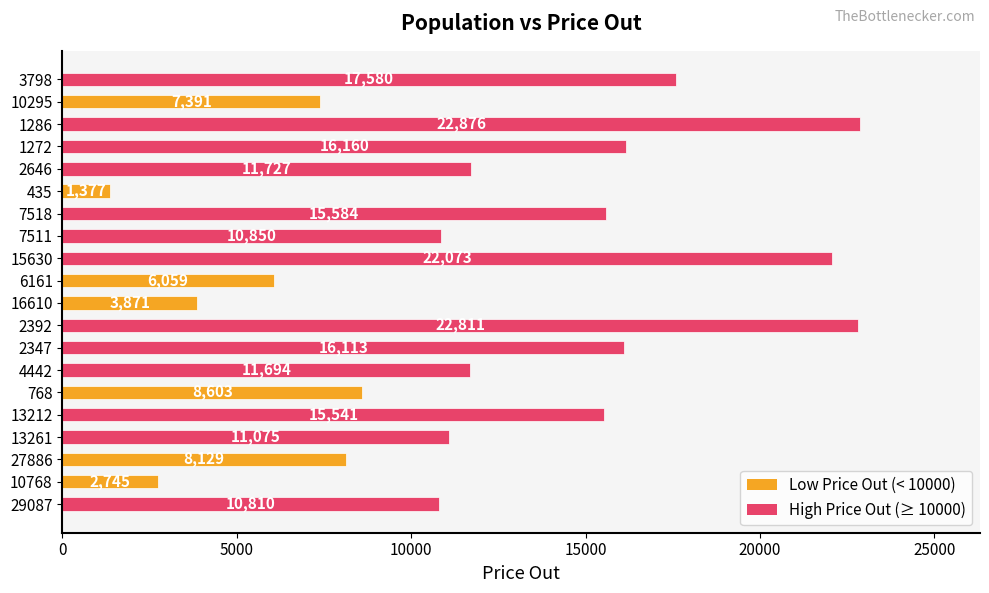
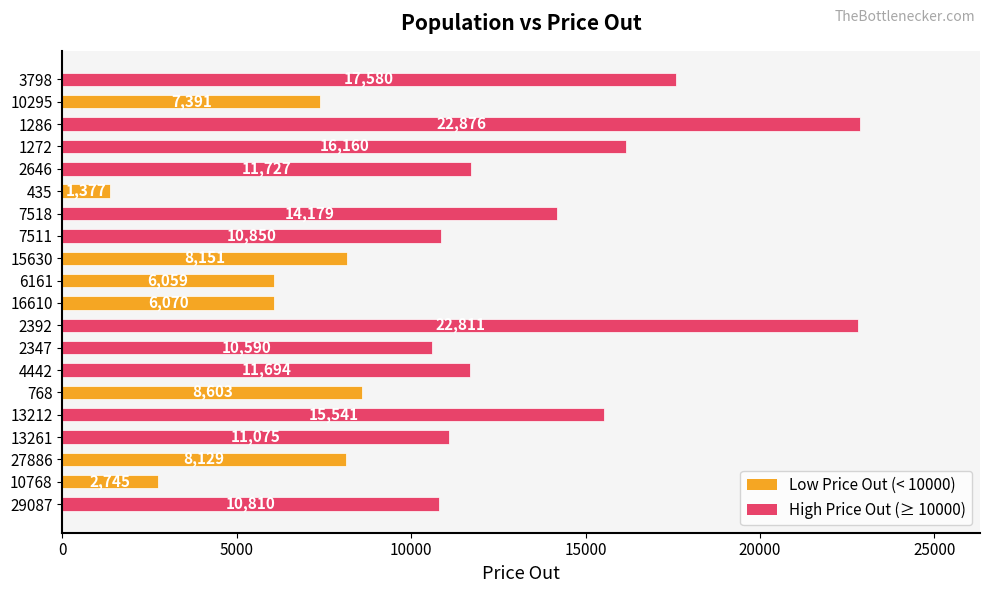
7518: 15,584 -> 14,179
15630: 22,073 -> 8,151
16610: 3,871 -> 6,070
2347: 16,113 -> 10,590
